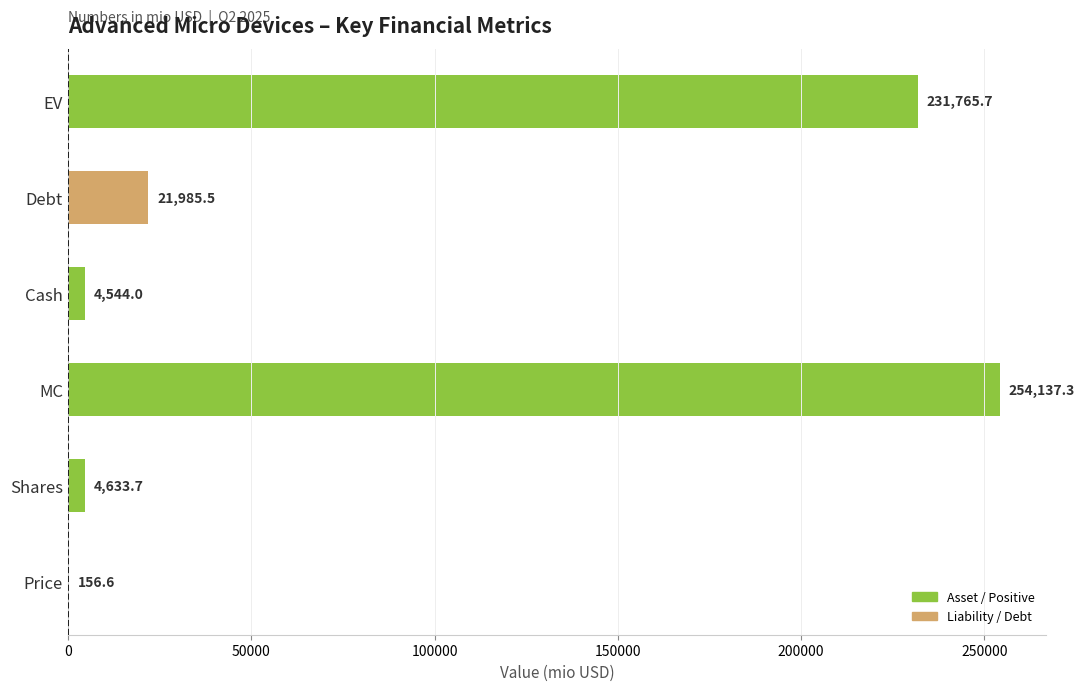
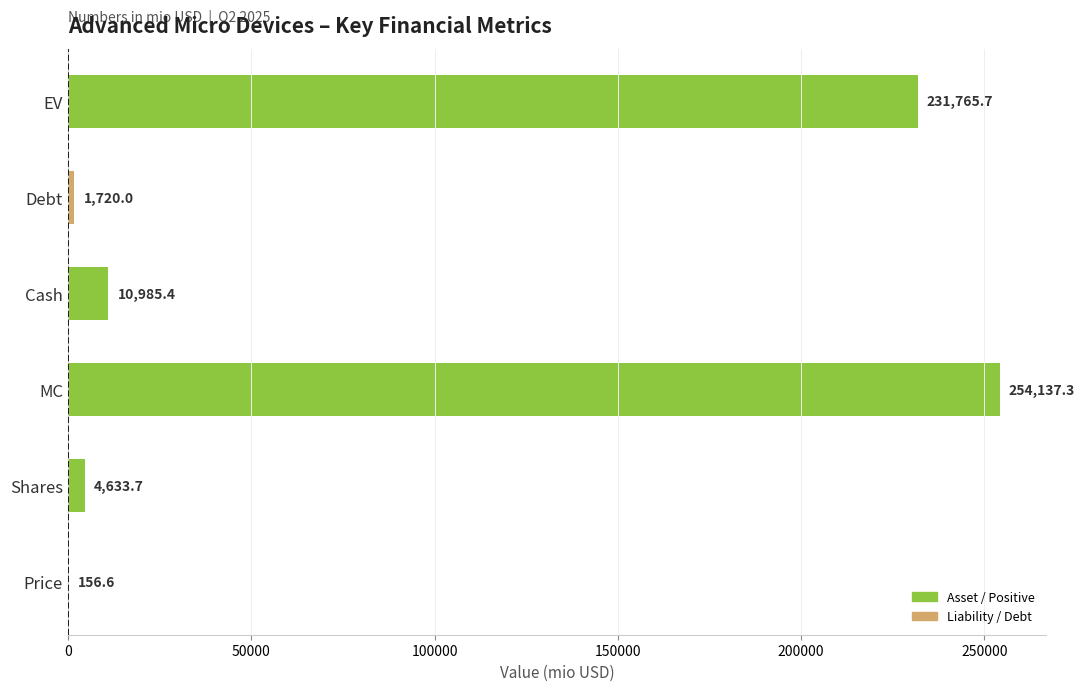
Debt: 21,985.5 -> 1,720.0
Cash: 4,544.0 -> 10,985.4
